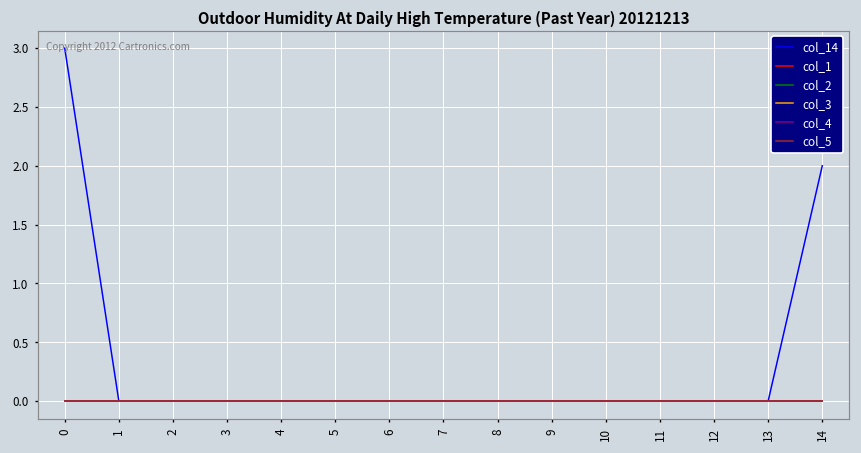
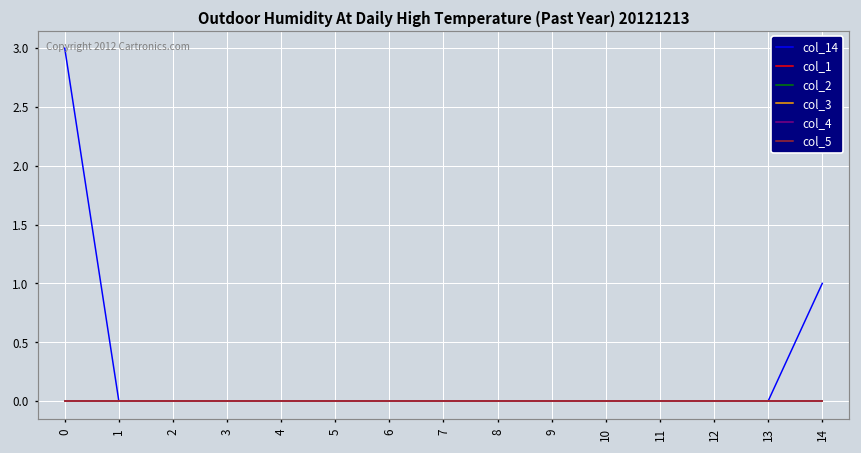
col_14, 14: 2 -> 1
